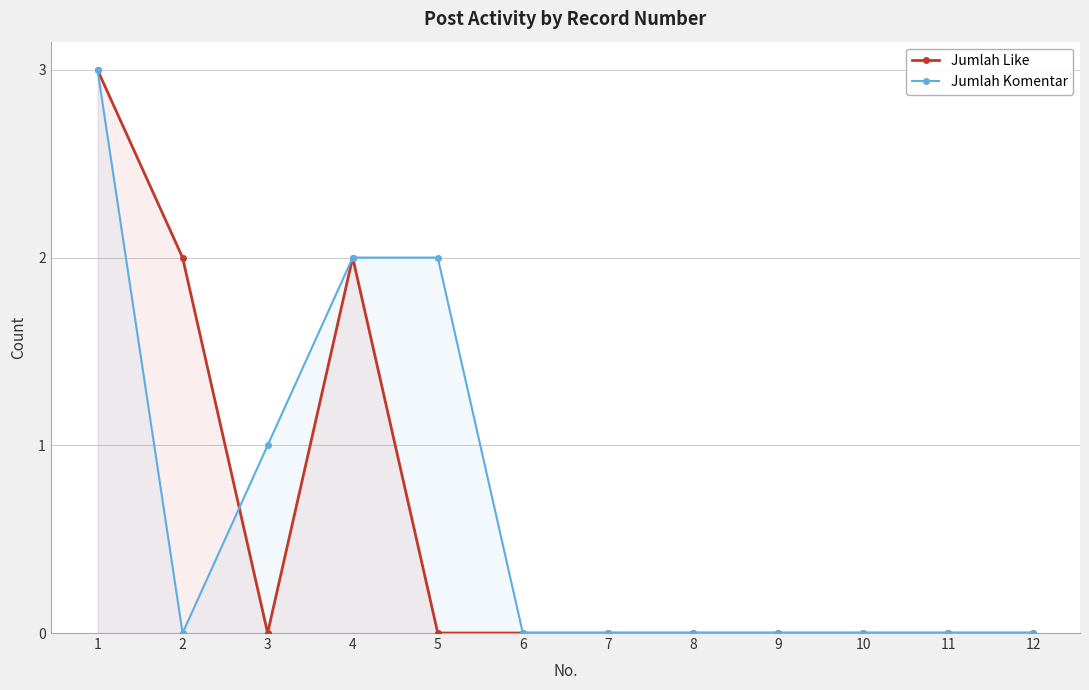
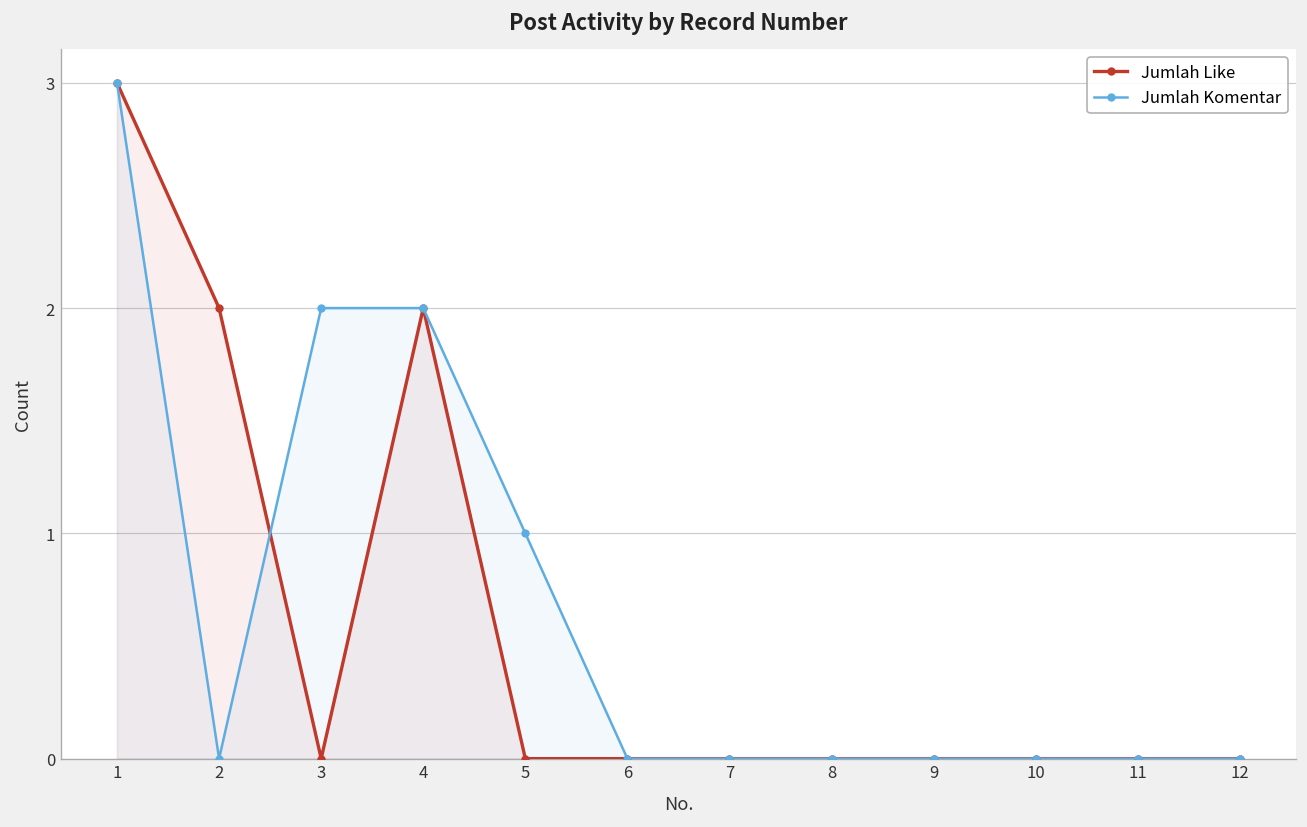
Jumlah Komentar, 3: 1 -> 2
Jumlah Komentar, 5: 2 -> 1
